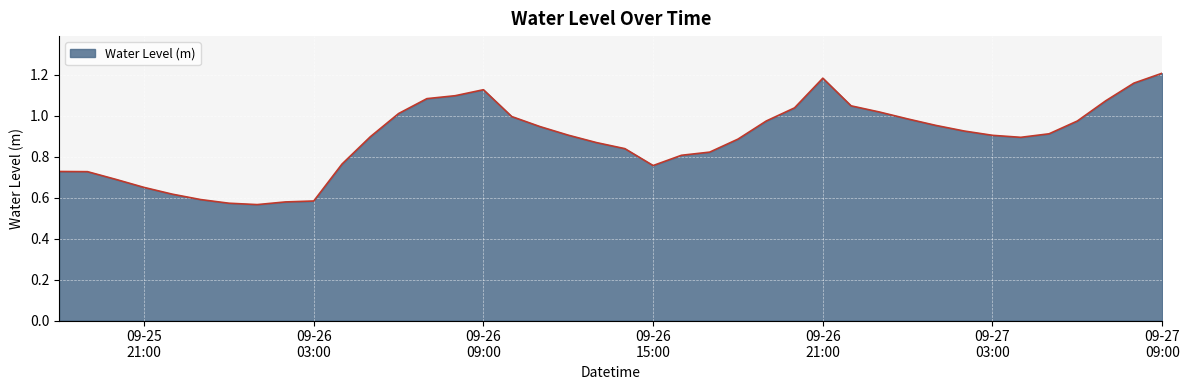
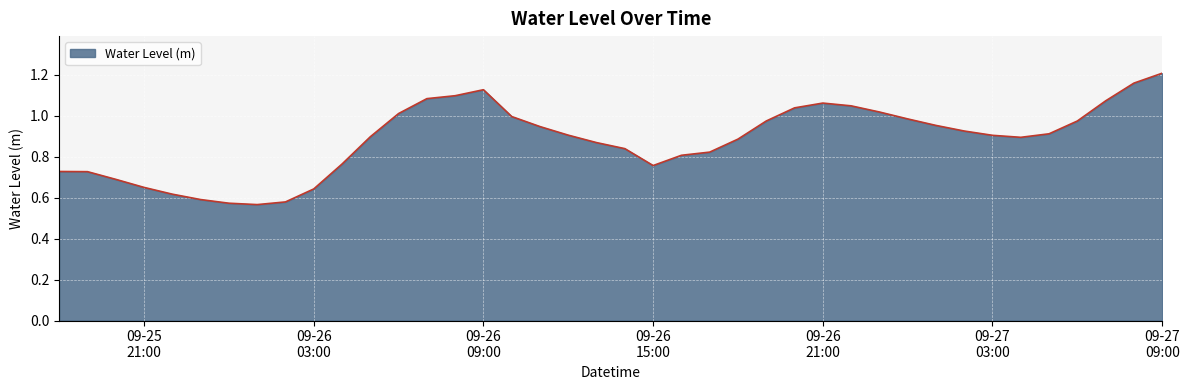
09-26 03:00: 0.58 -> 0.64
09-26 21:00: 1.18 -> 1.06
